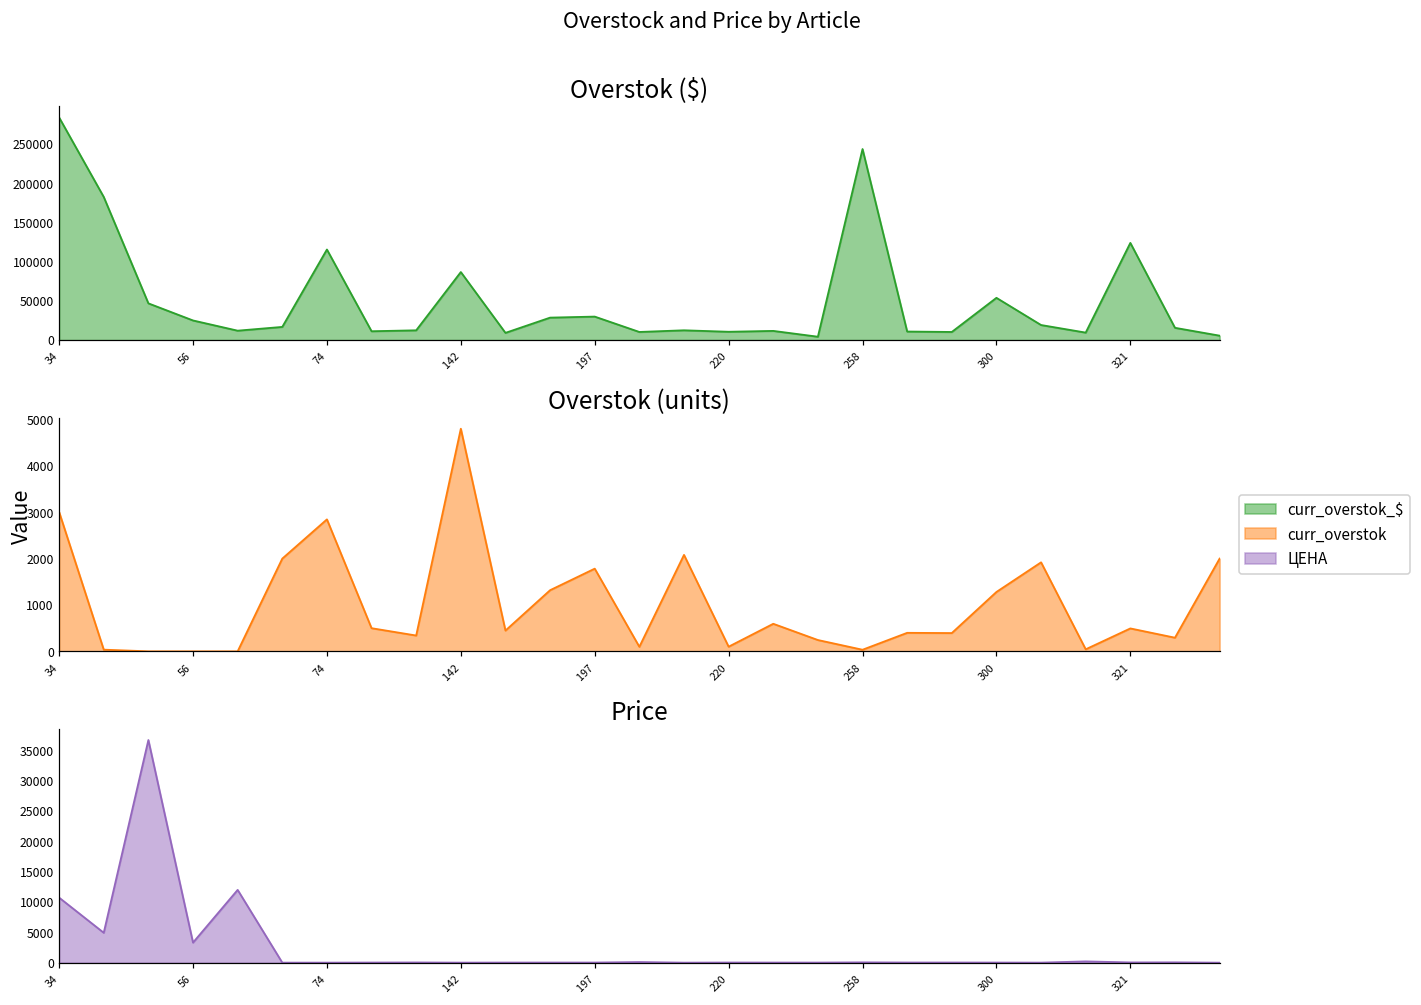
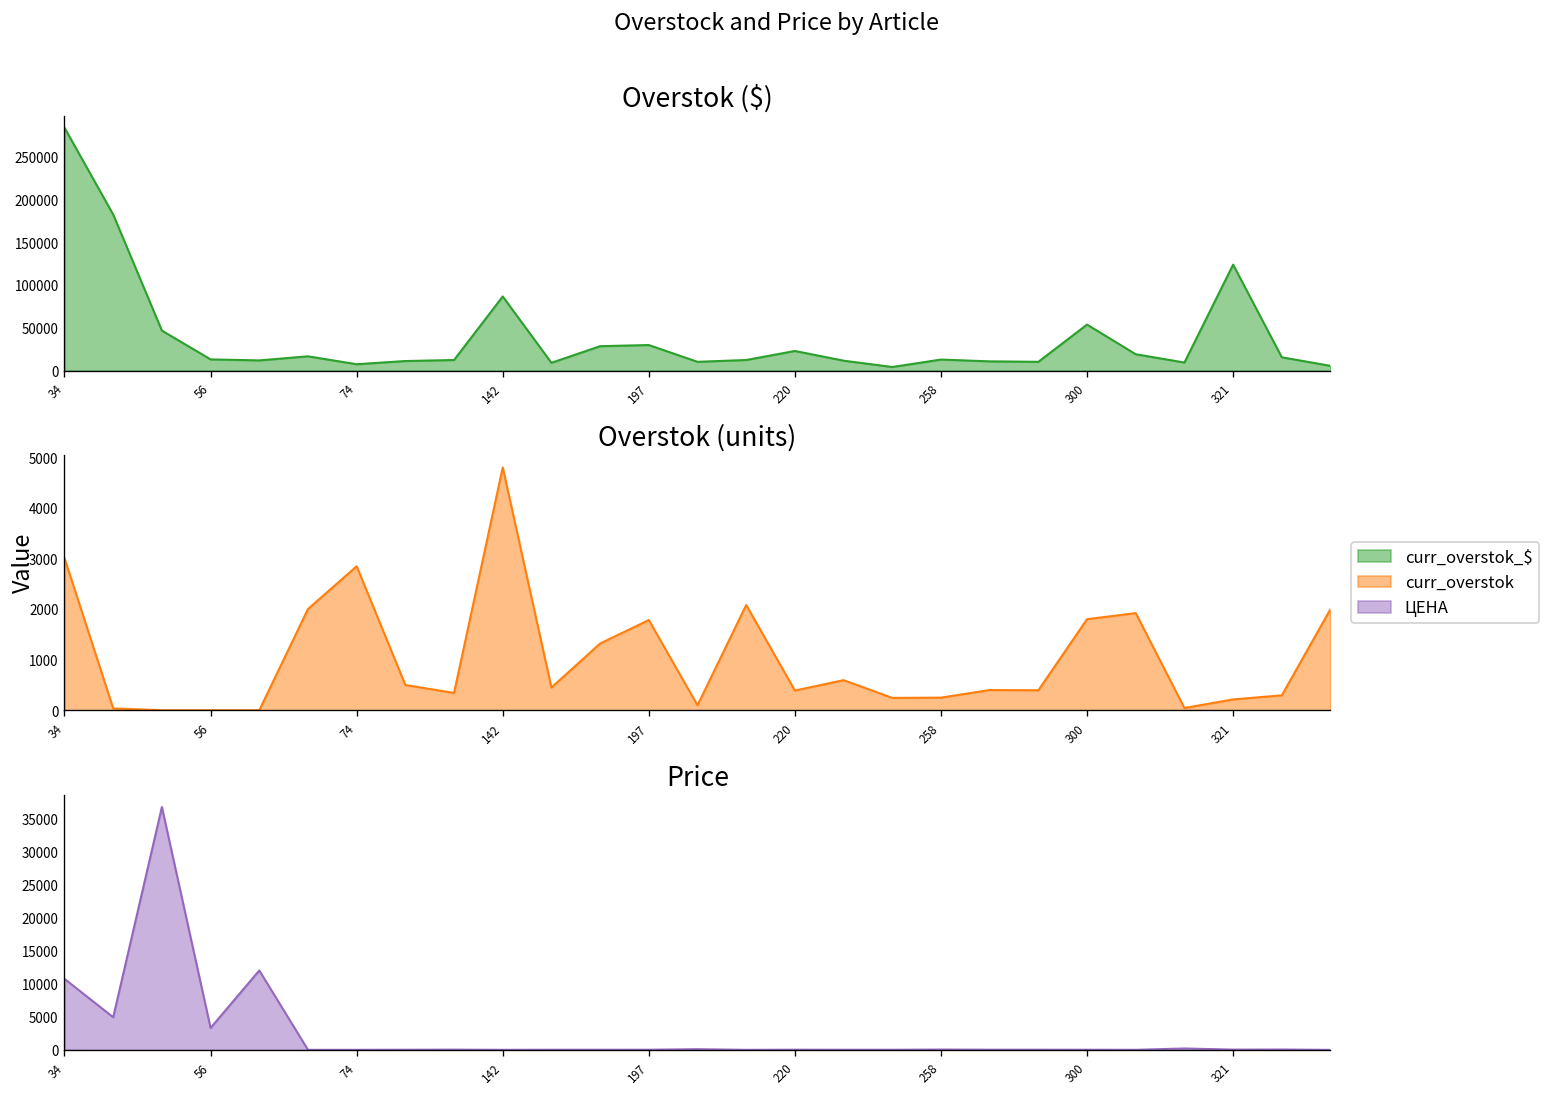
Overstok ($), 56: 30000 -> 10000
Overstok ($), 74: 120000 -> 10000
Overstok ($), 220: 10000 -> 20000
Overstok ($), 258: 240000 -> 10000
Overstok (units), 220: 100 -> 400
Overstok (units), 258: 0 -> 300
Overstok (units), 300: 1300 -> 1800
Overstok (units), 321: 500 -> 200
